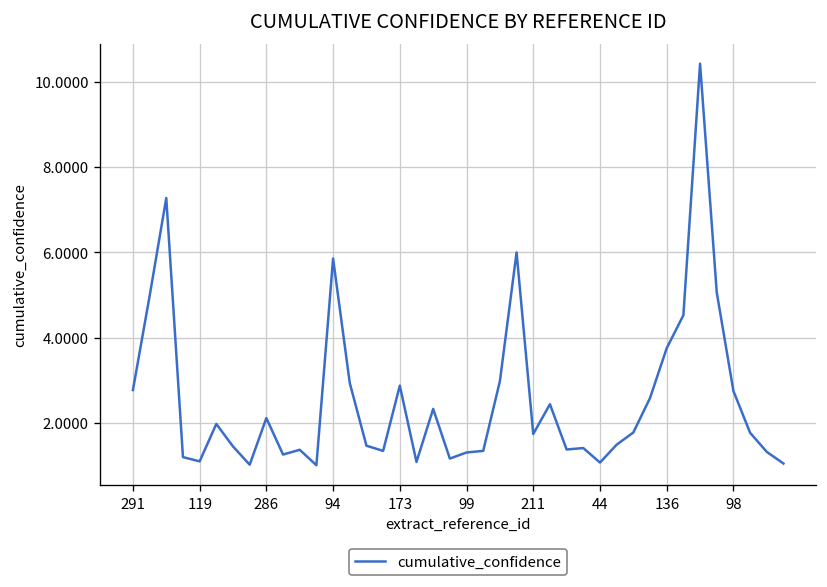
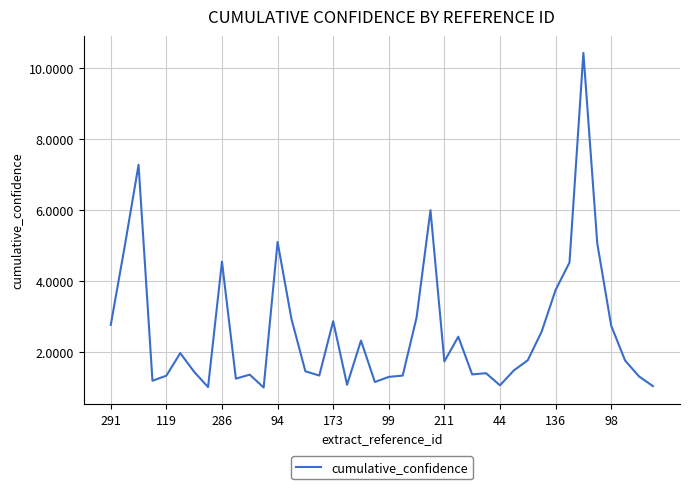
119: 1.1 -> 1.3
286: 2.1 -> 4.6
94: 5.9 -> 5.1
